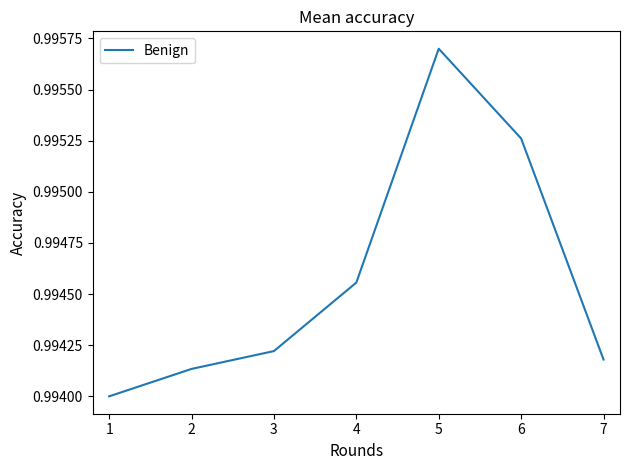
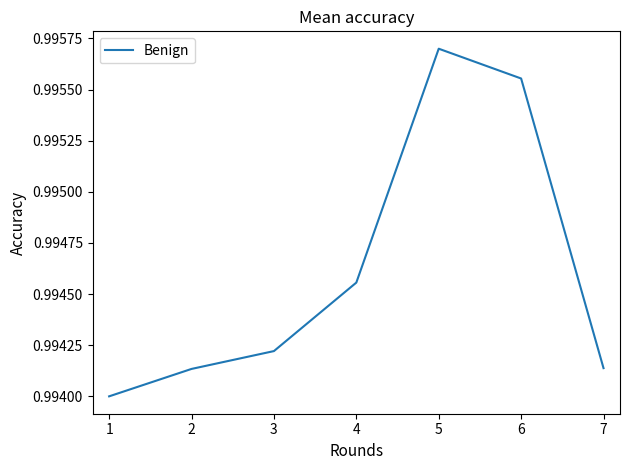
6: 0.99526 -> 0.99555
7: 0.99418 -> 0.99414
